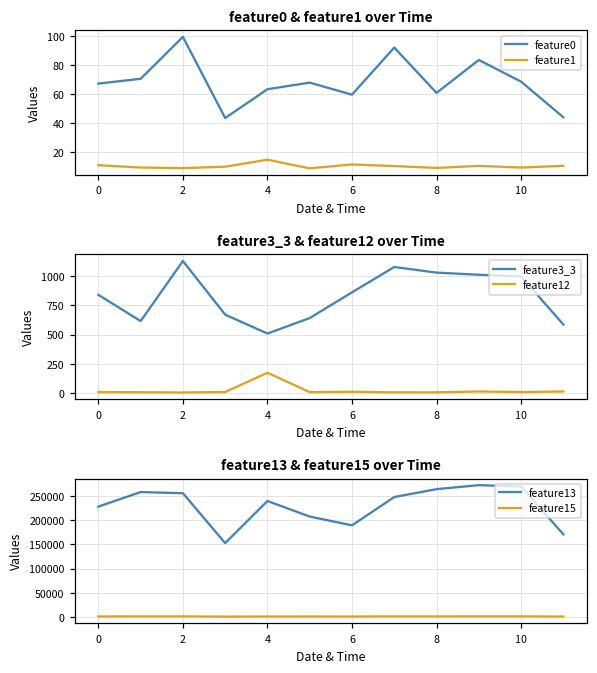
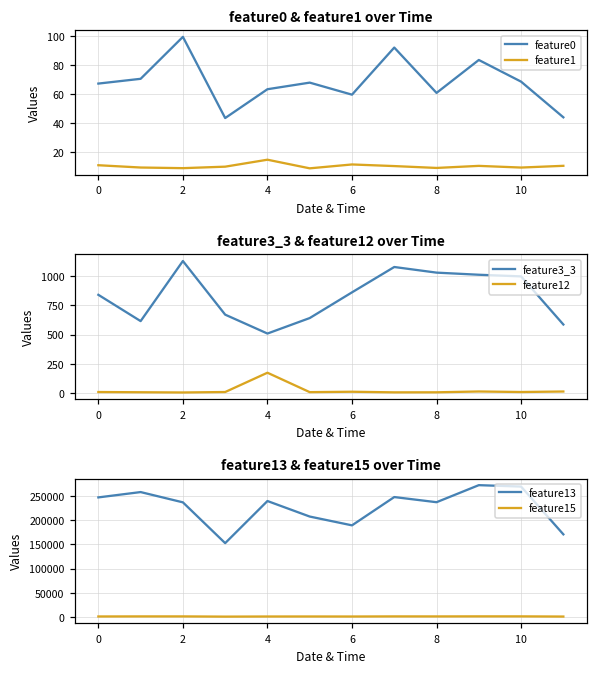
feature13 & feature15 over Time, feature13, 0: 230000 -> 250000
feature13 & feature15 over Time, feature13, 2: 260000 -> 240000
feature13 & feature15 over Time, feature13, 8: 260000 -> 240000
